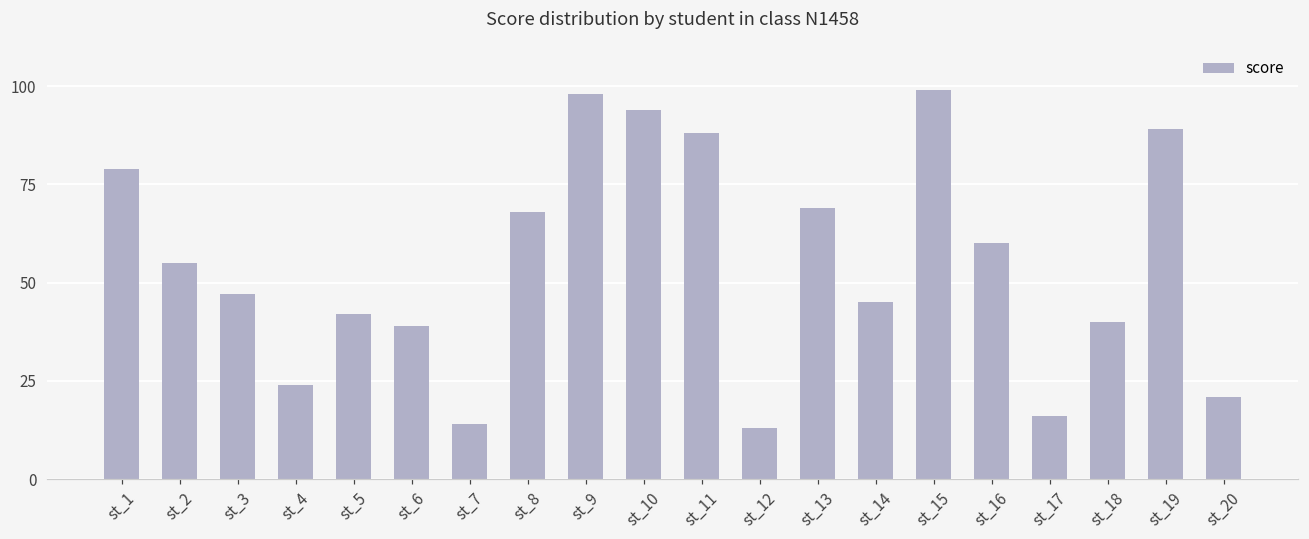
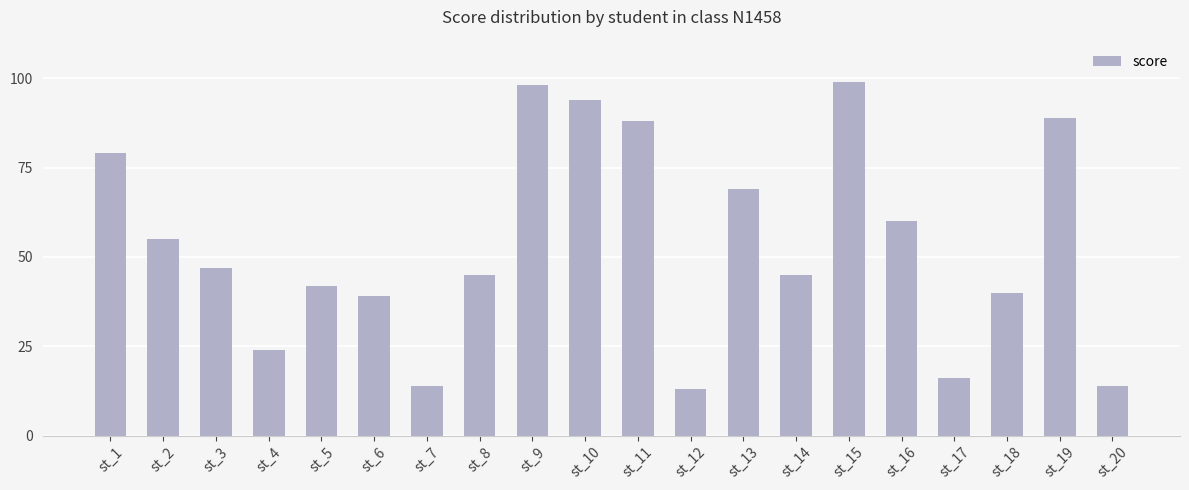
st_8: 68 -> 45
st_20: 21 -> 14
